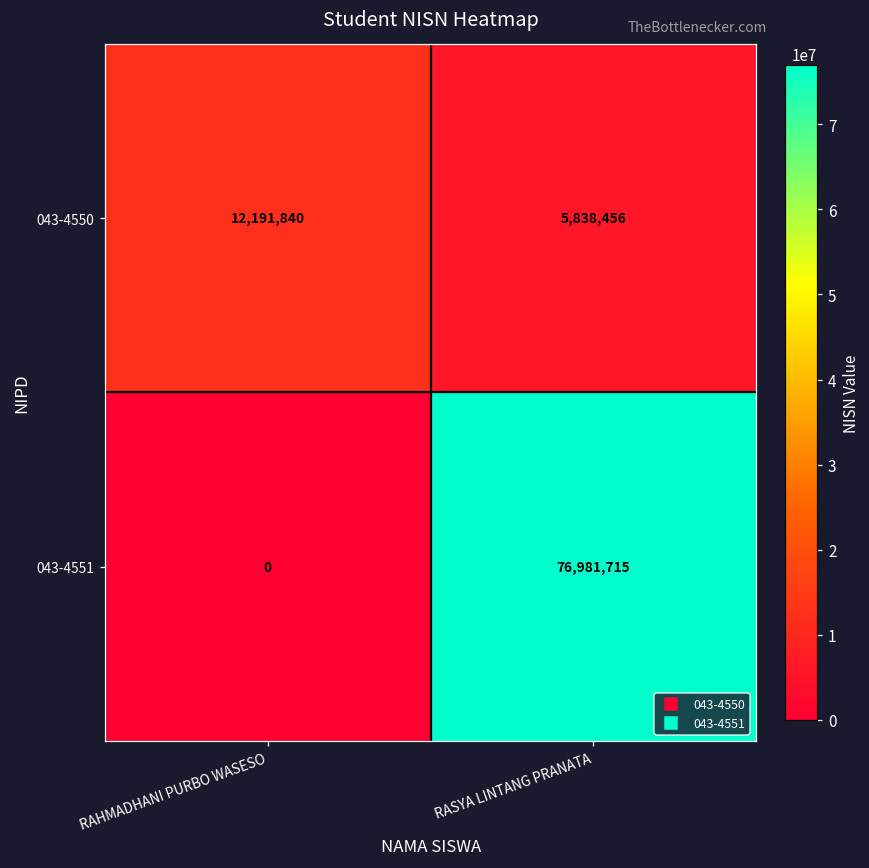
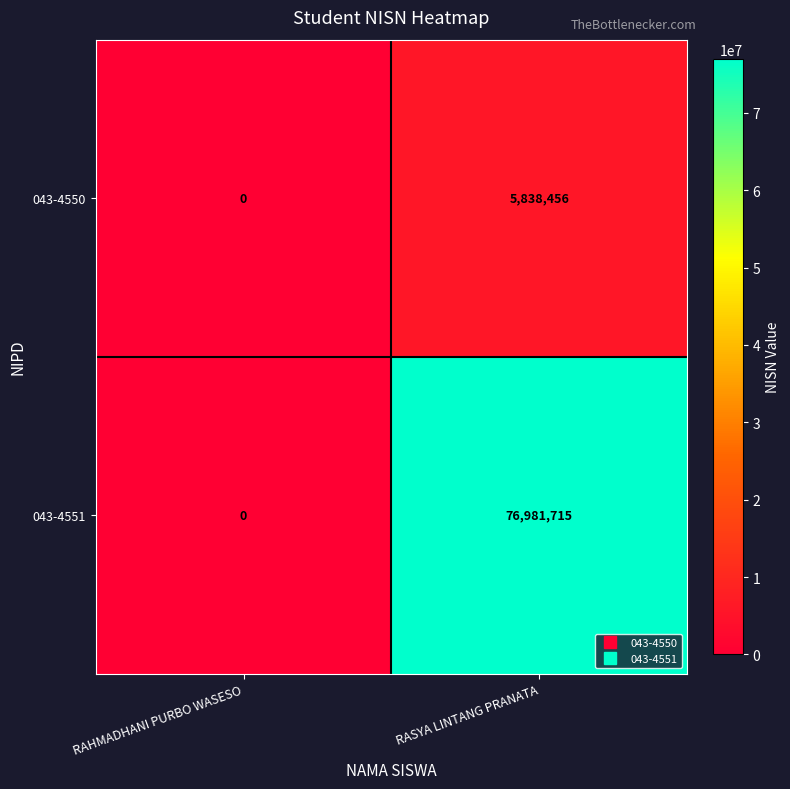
043-4550, RAHMADHANI PURBO WASESO: 12,191,840 -> 0
